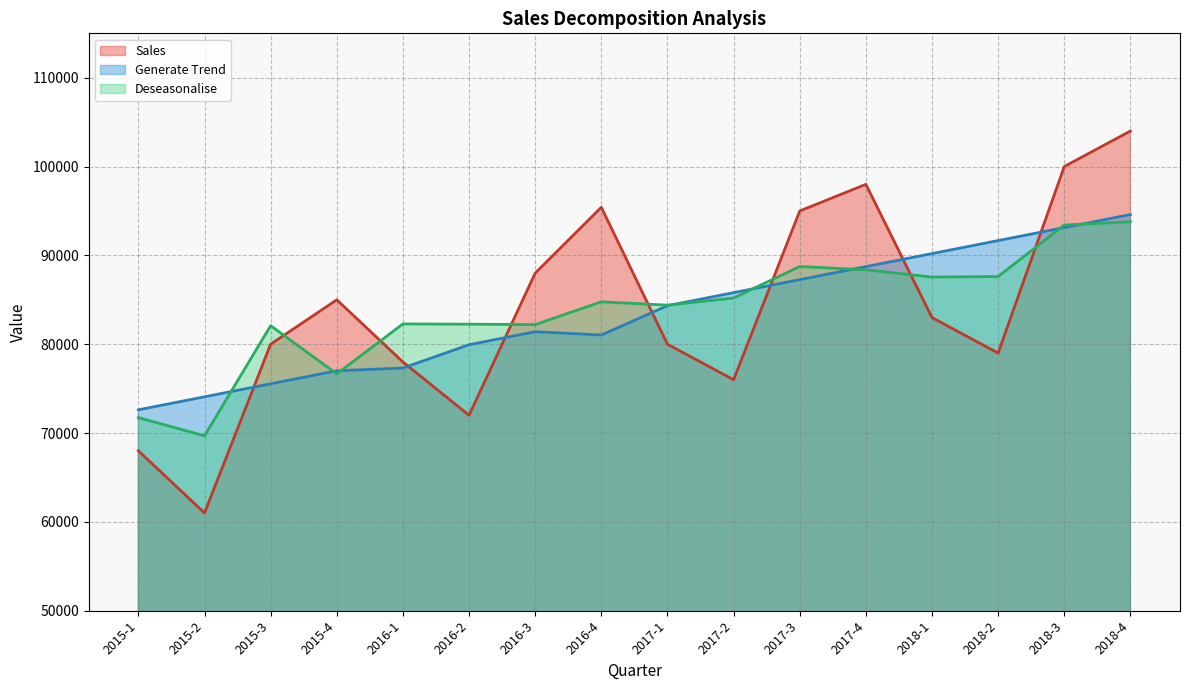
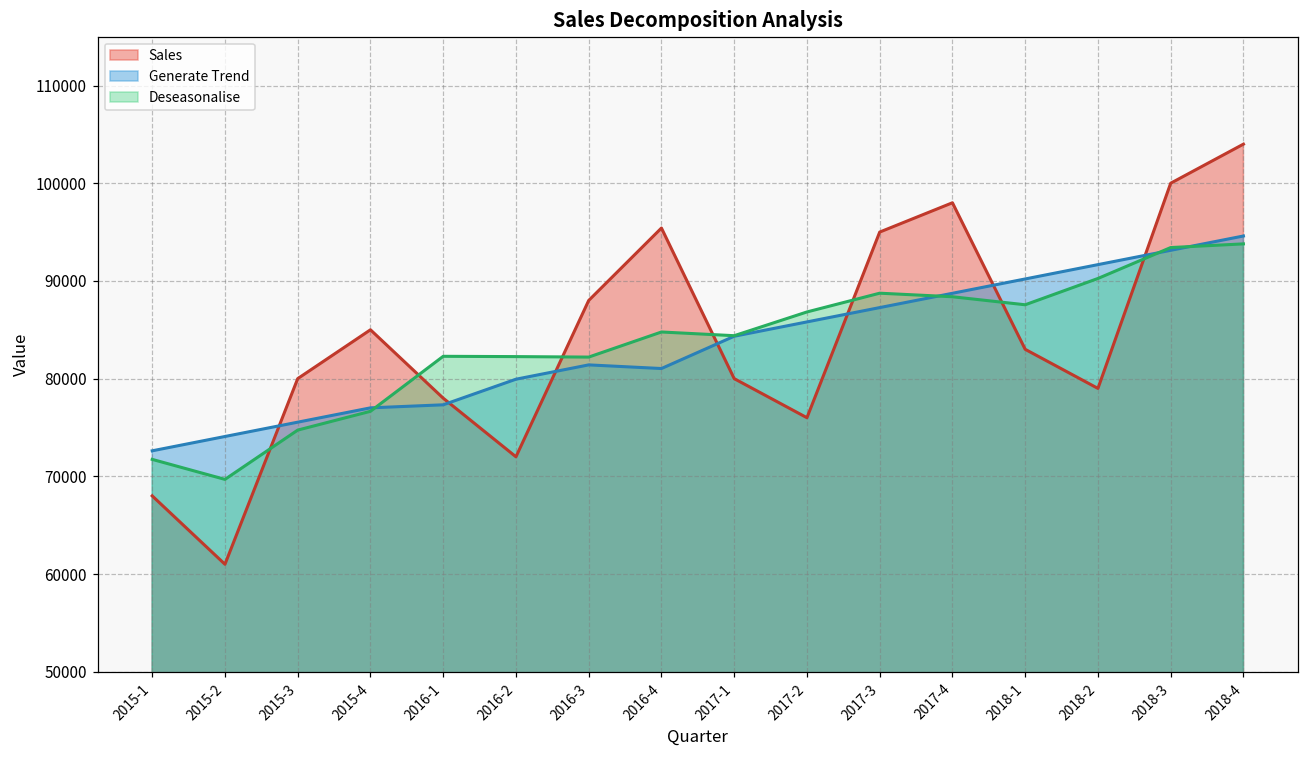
Deseasonalise, 2015-3: 82000 -> 75000
Deseasonalise, 2017-2: 85000 -> 87000
Deseasonalise, 2018-2: 88000 -> 90000
